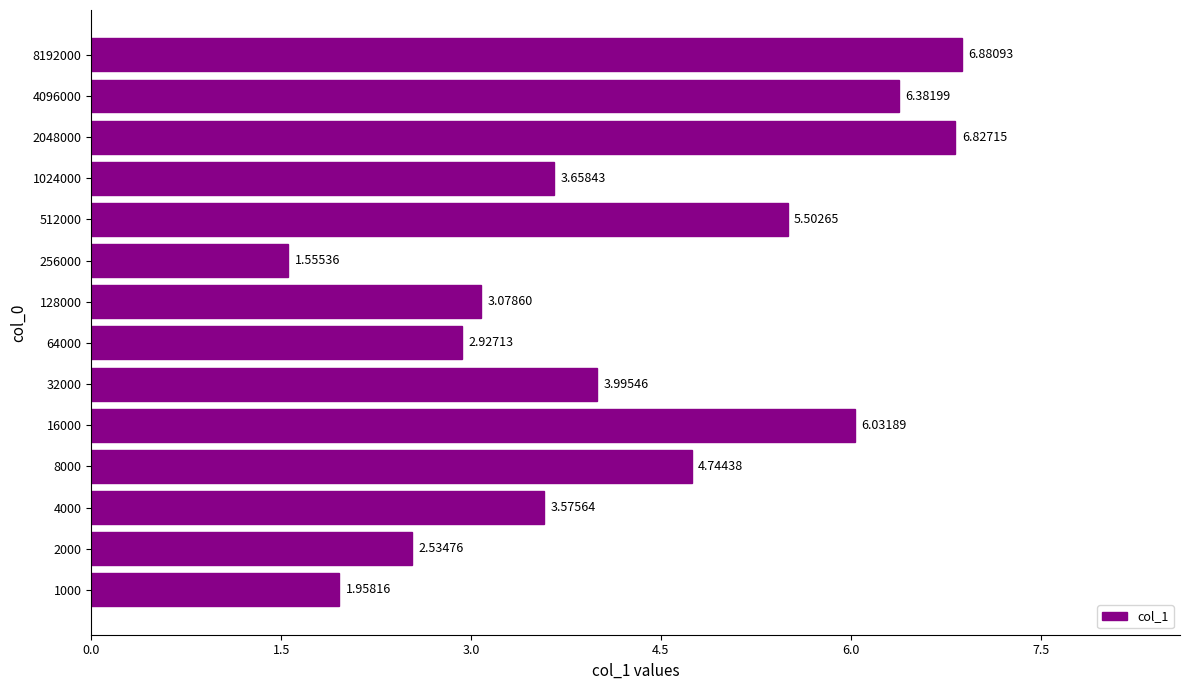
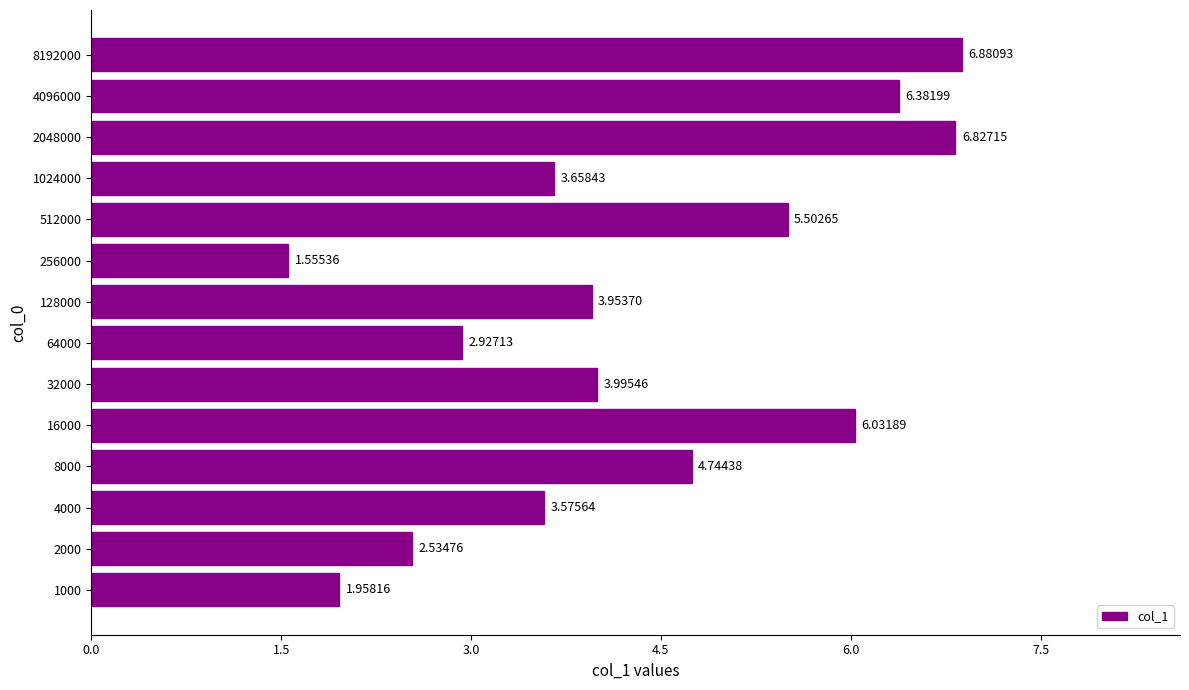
128000: 3.07860 -> 3.95370
